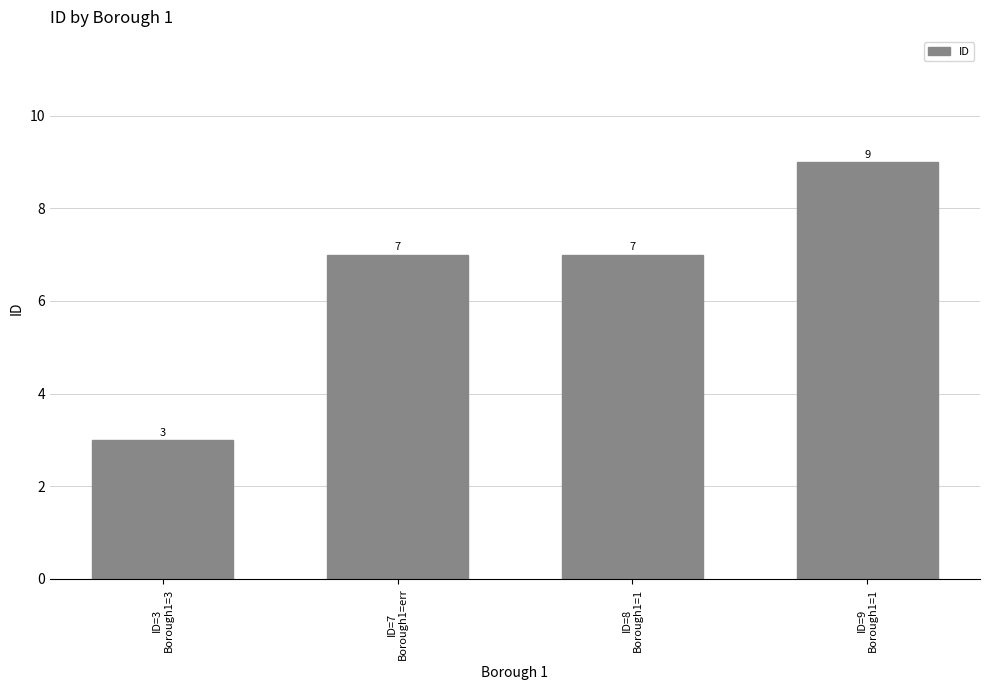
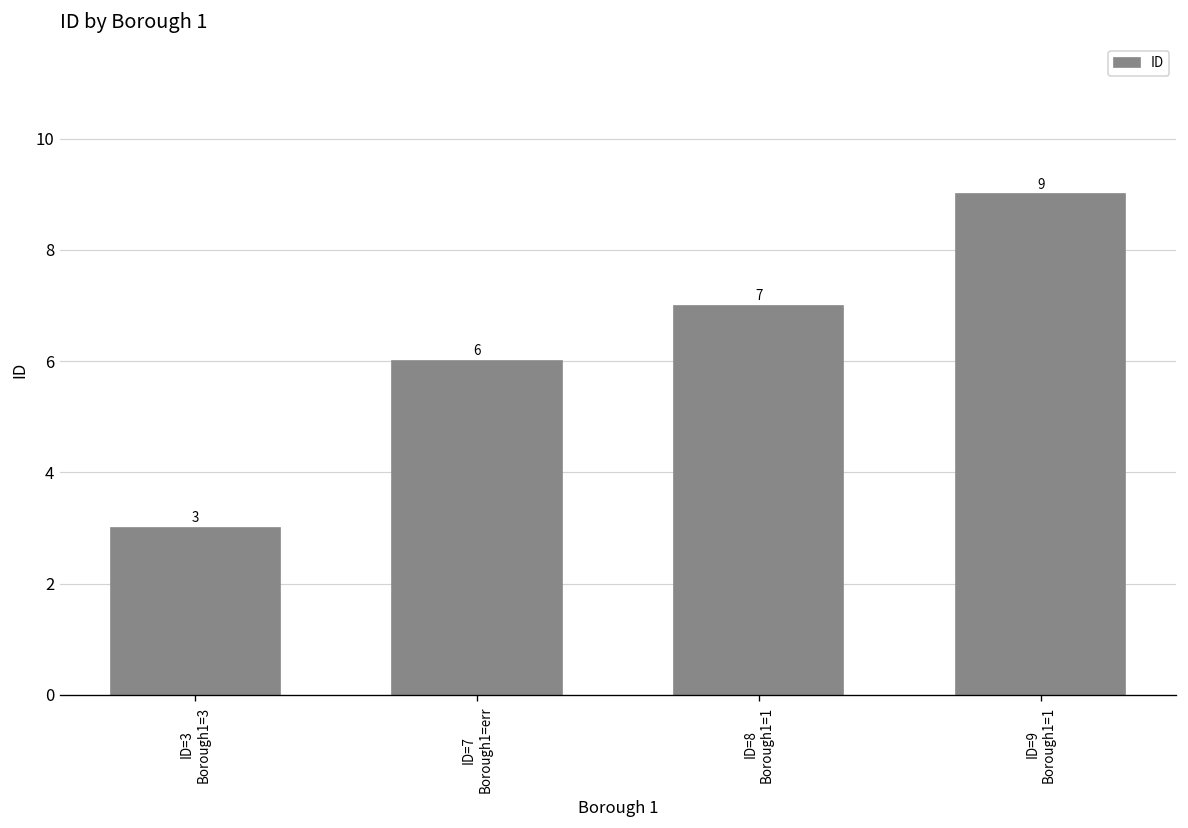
ID=7 Borough1=err: 7 -> 6
